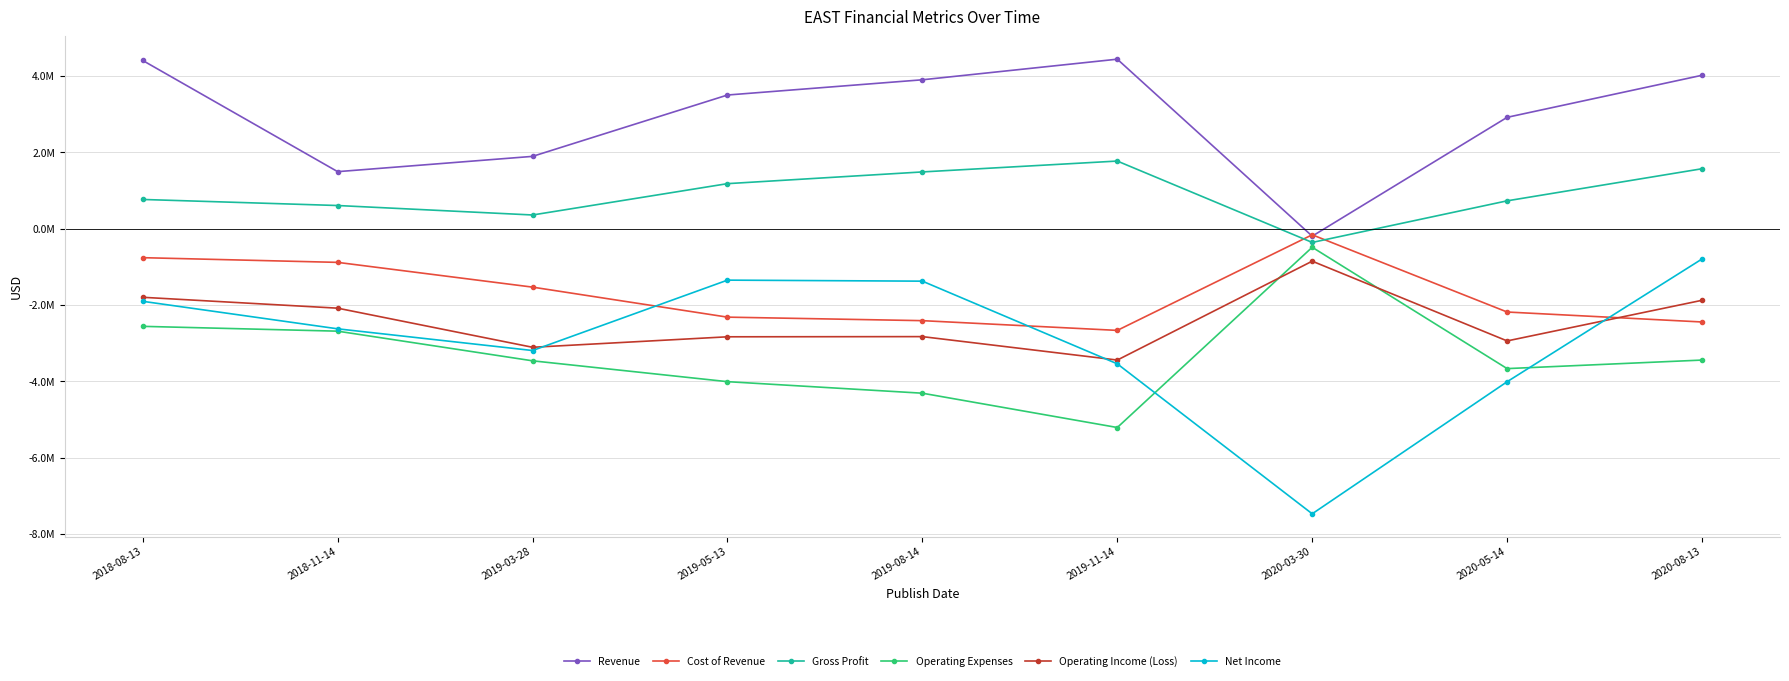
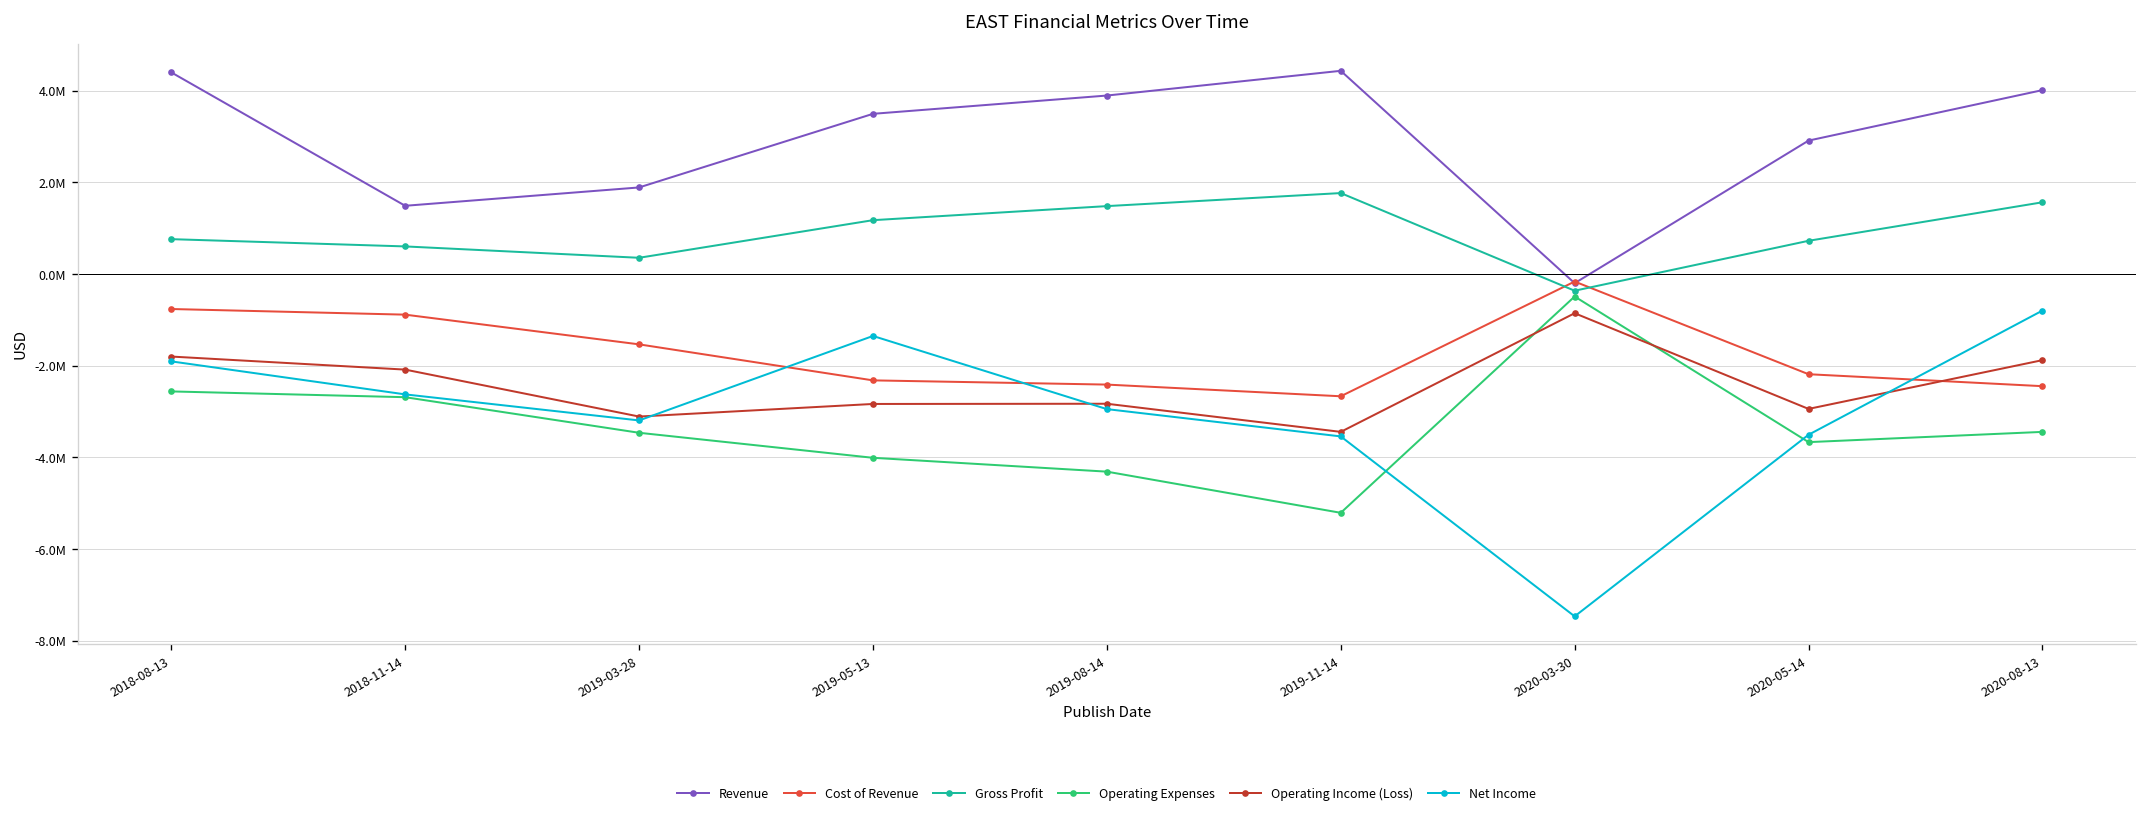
Net Income, 2019-08-14: -1400000 -> -2900000
Net Income, 2020-05-14: -4000000 -> -3500000
